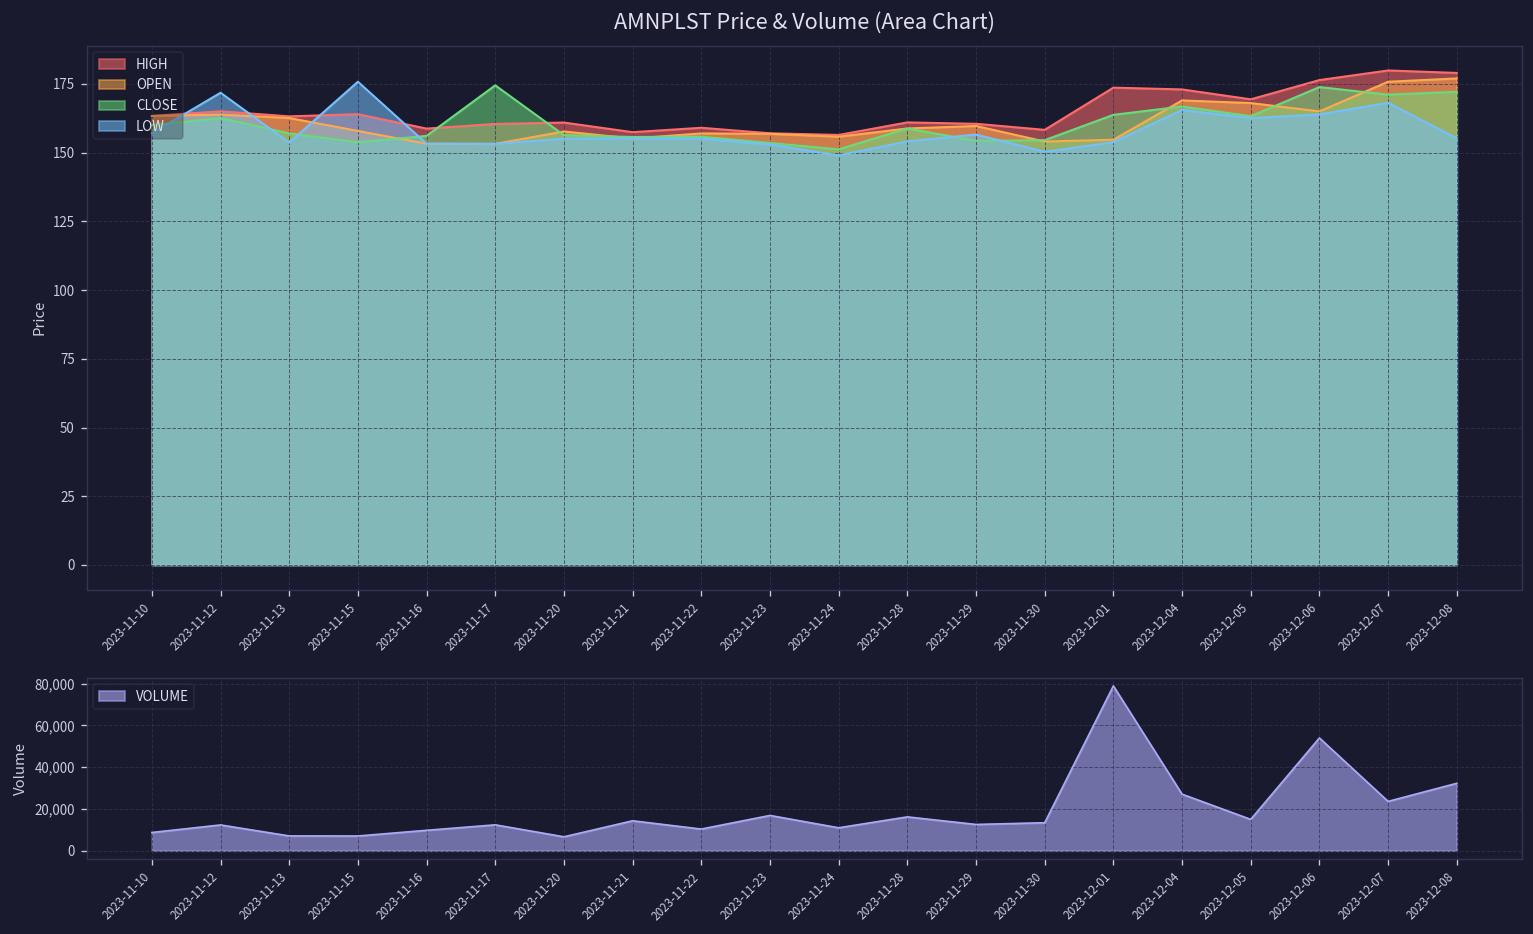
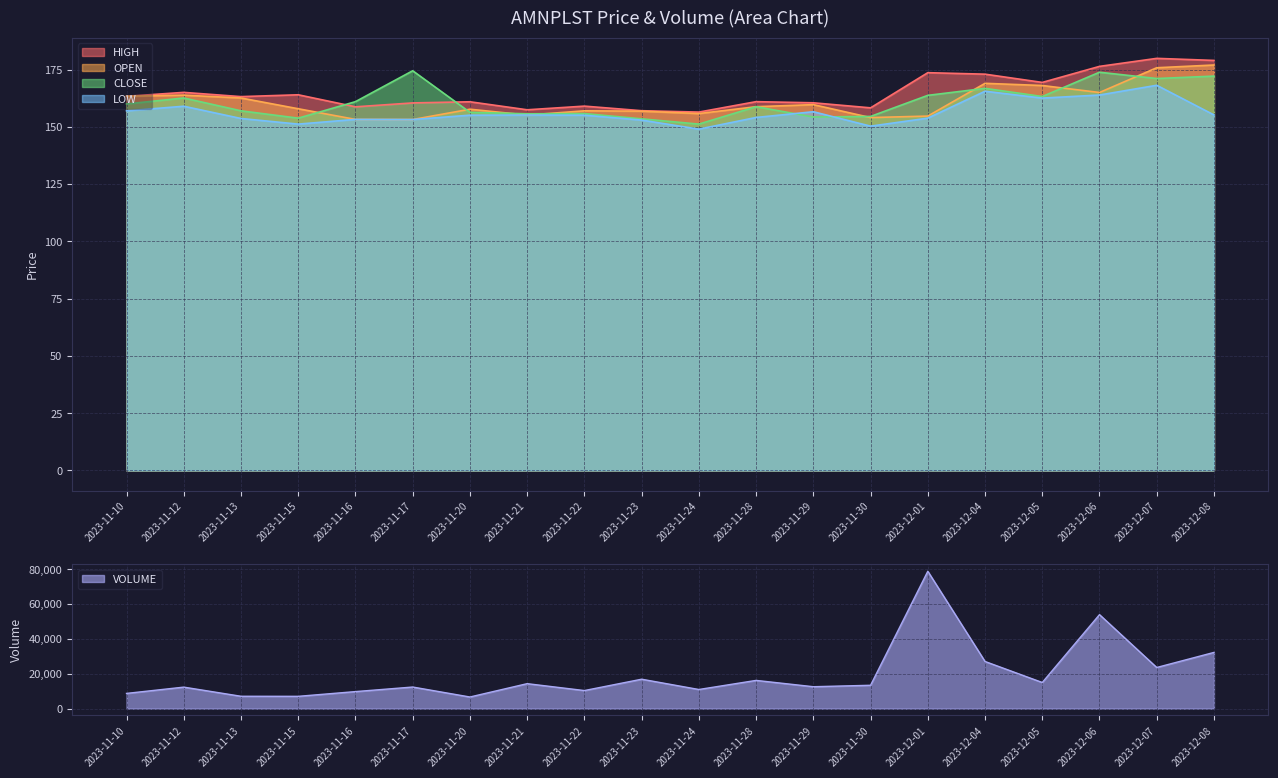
AMNPLST Price & Volume (Area Chart), LOW, 2023-11-12: 172 -> 159
AMNPLST Price & Volume (Area Chart), LOW, 2023-11-15: 176 -> 151
AMNPLST Price & Volume (Area Chart), CLOSE, 2023-11-16: 156 -> 161
